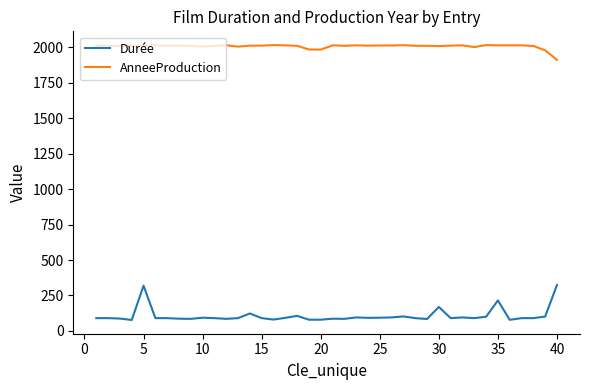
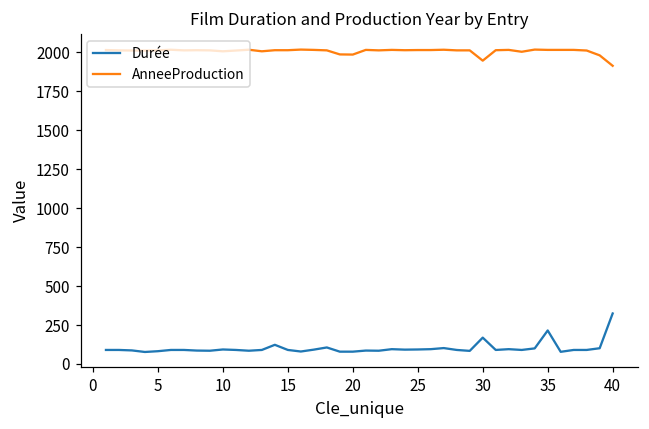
Durée, 5: 320 -> 80
AnneeProduction, 30: 2010 -> 1950
